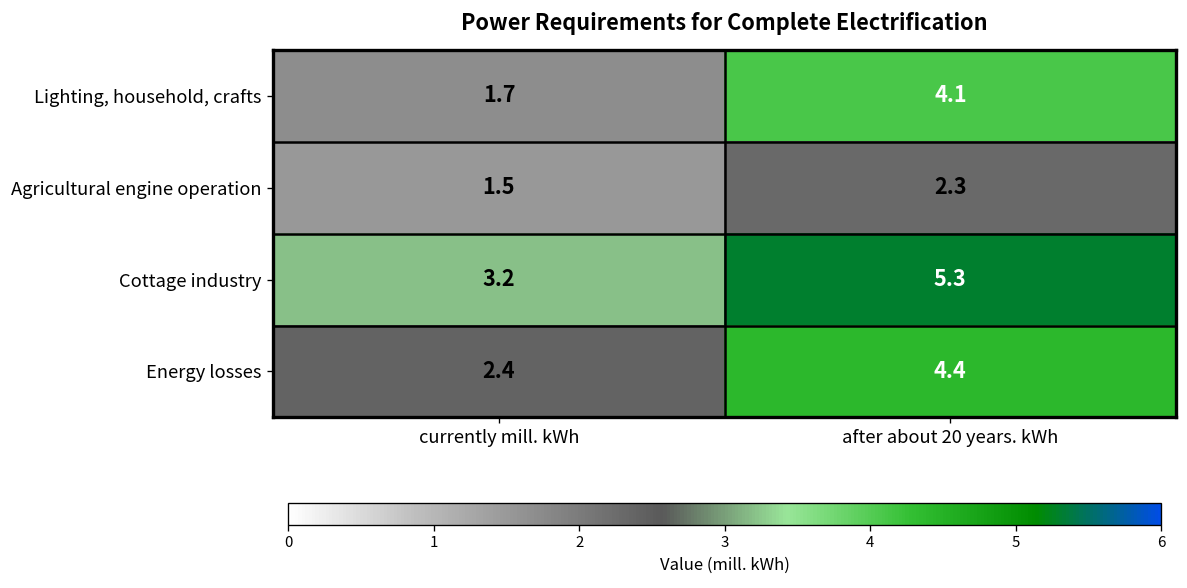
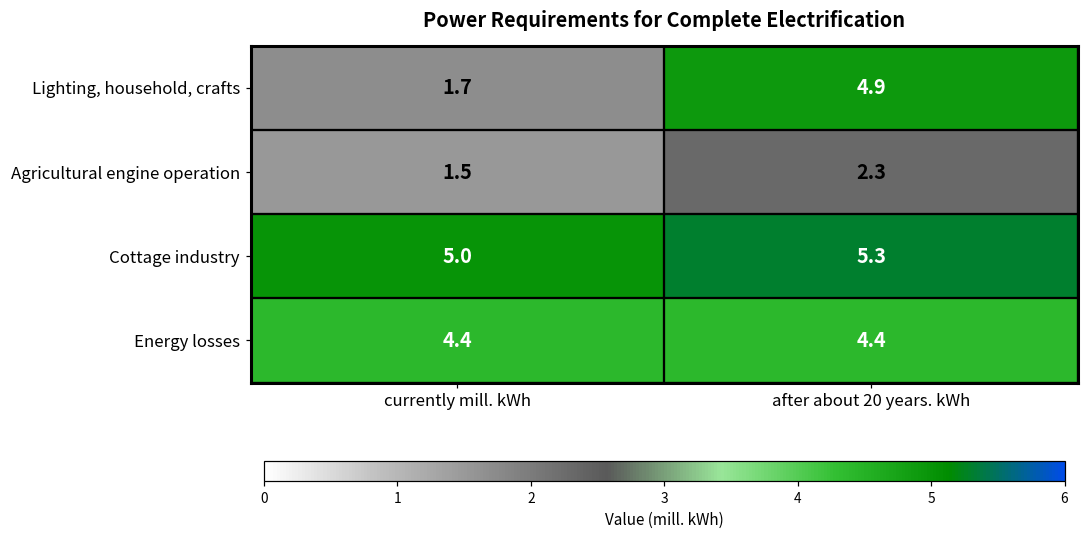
Lighting, household, crafts, after about 20 years. kWh: 4.1 -> 4.9
Cottage industry, currently mill. kWh: 3.2 -> 5.0
Energy losses, currently mill. kWh: 2.4 -> 4.4
